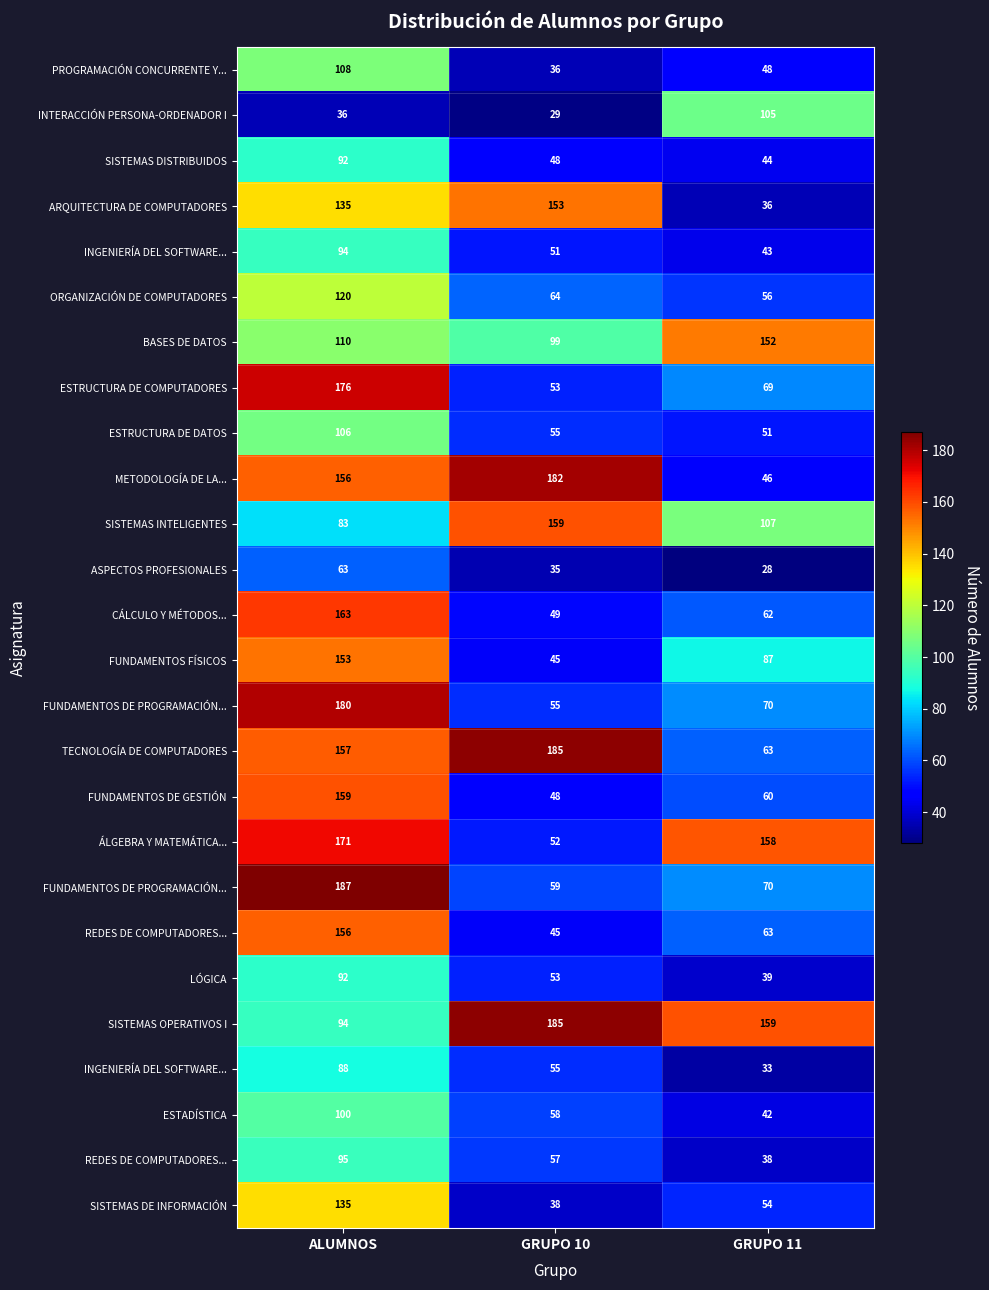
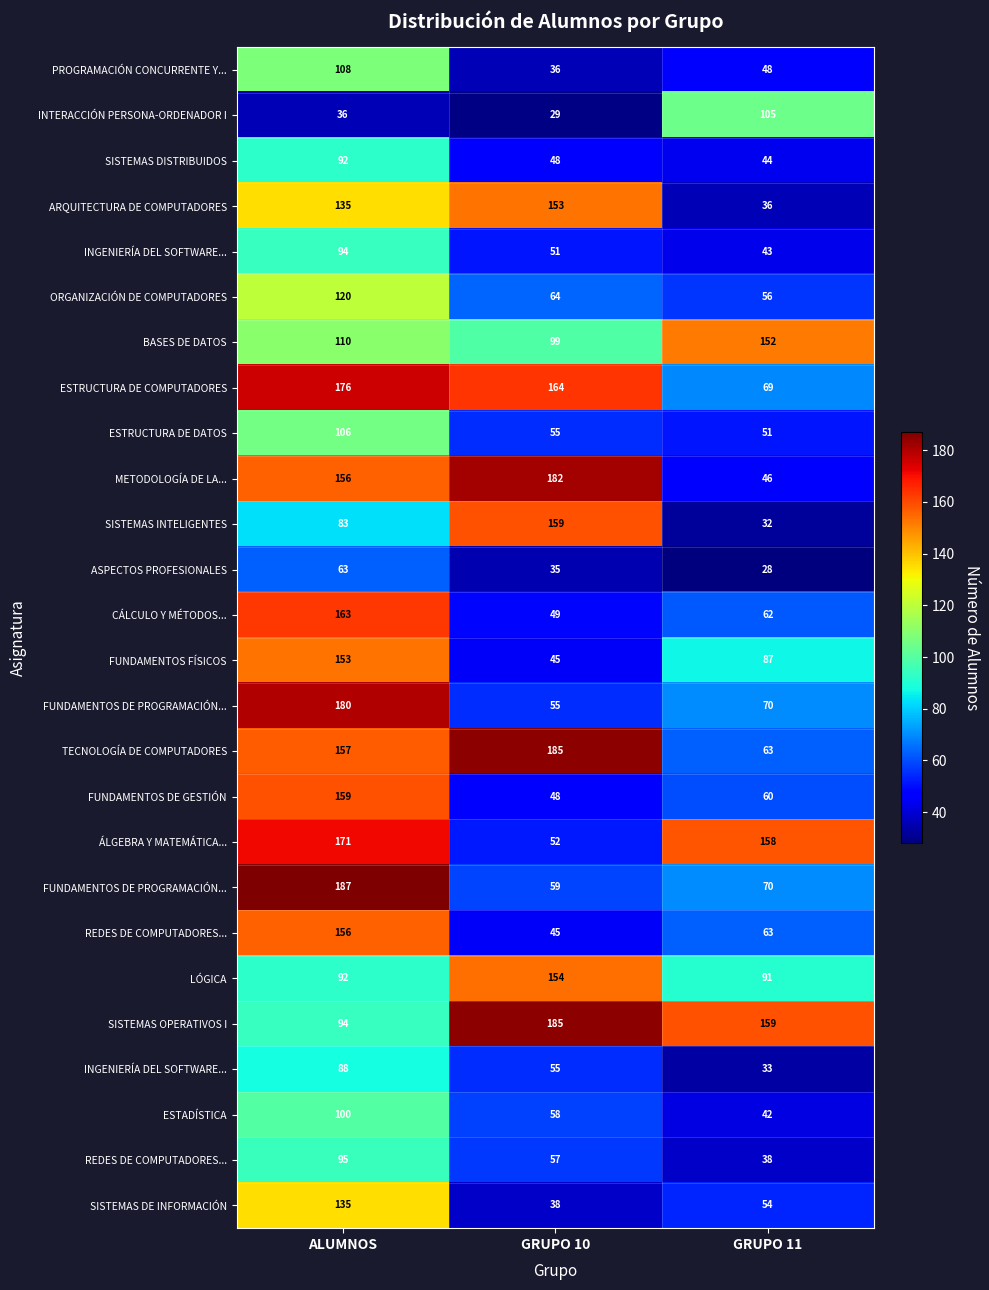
ESTRUCTURA DE COMPUTADORES, GRUPO 10: 53 -> 164
SISTEMAS INTELIGENTES, GRUPO 11: 107 -> 32
LÓGICA, GRUPO 10: 53 -> 154
LÓGICA, GRUPO 11: 39 -> 91
